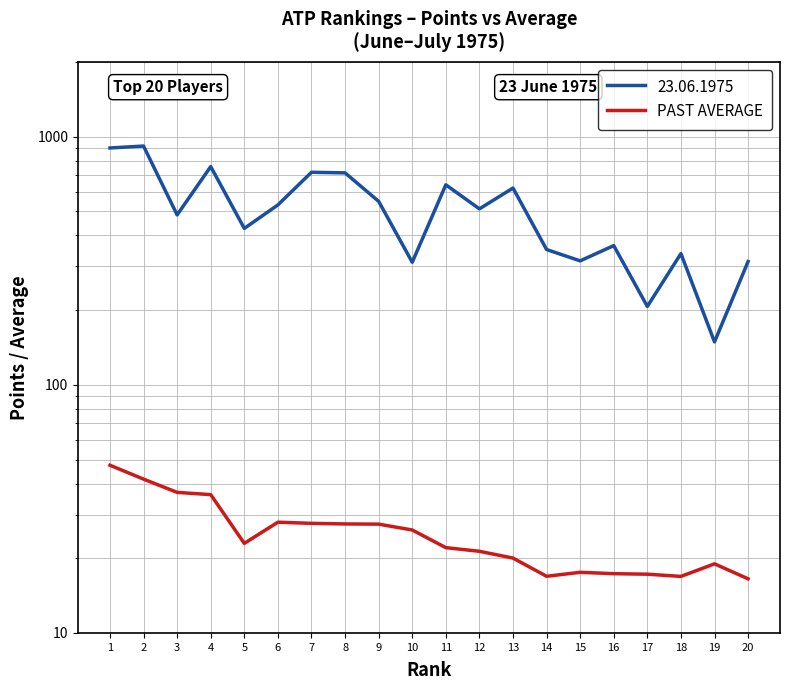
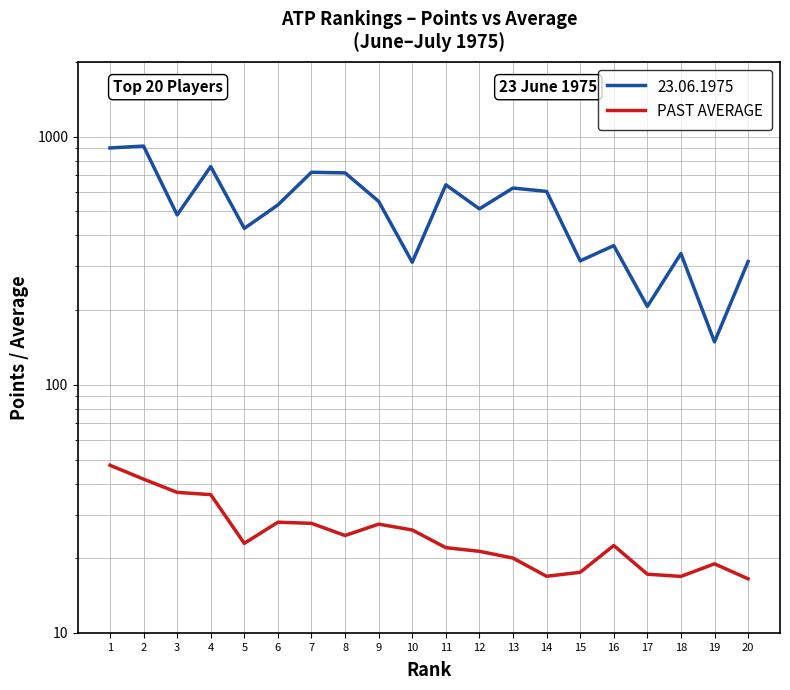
PAST AVERAGE, 8: 28 -> 25
23.06.1975, 14: 350 -> 600
PAST AVERAGE, 16: 17 -> 23
